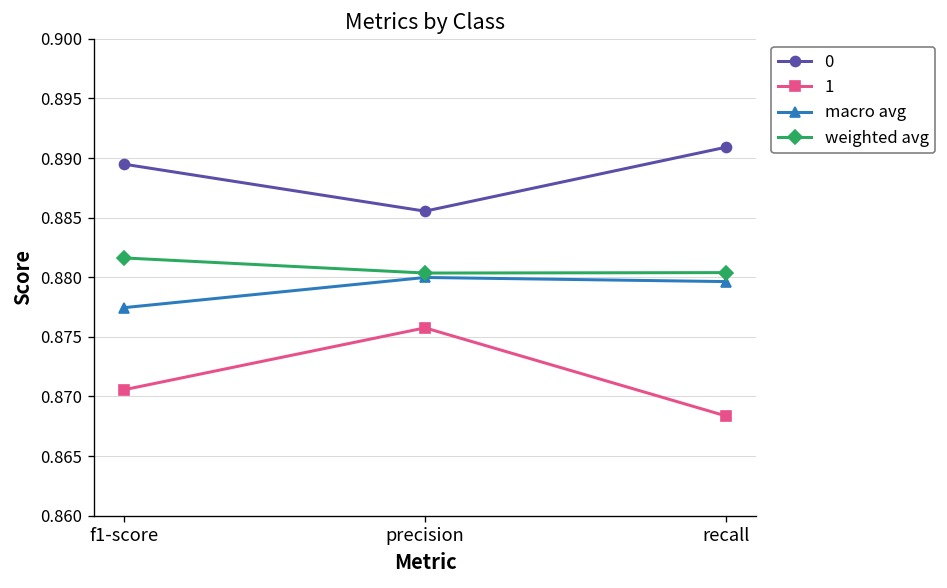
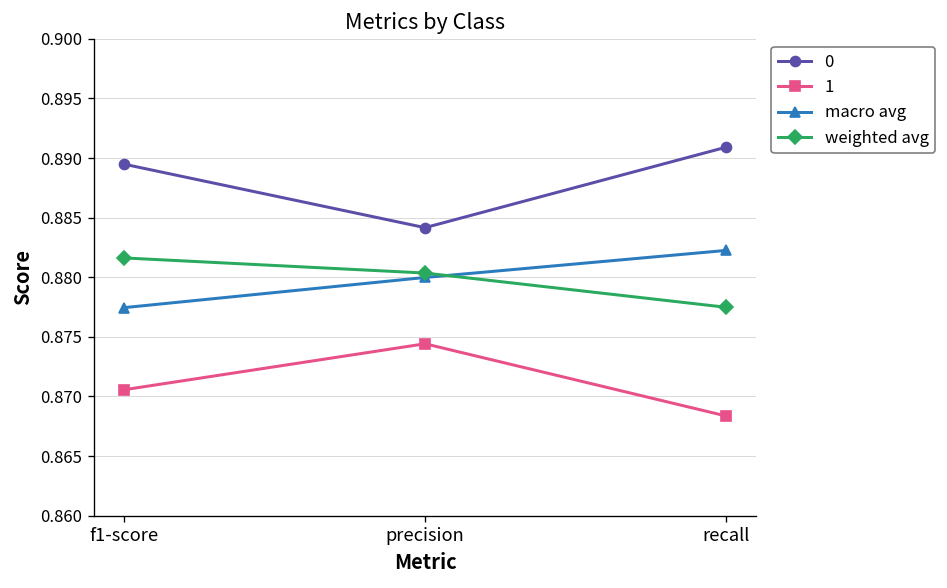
0, precision: 0.886 -> 0.884
1, precision: 0.876 -> 0.874
macro avg, recall: 0.880 -> 0.882
weighted avg, recall: 0.880 -> 0.877
